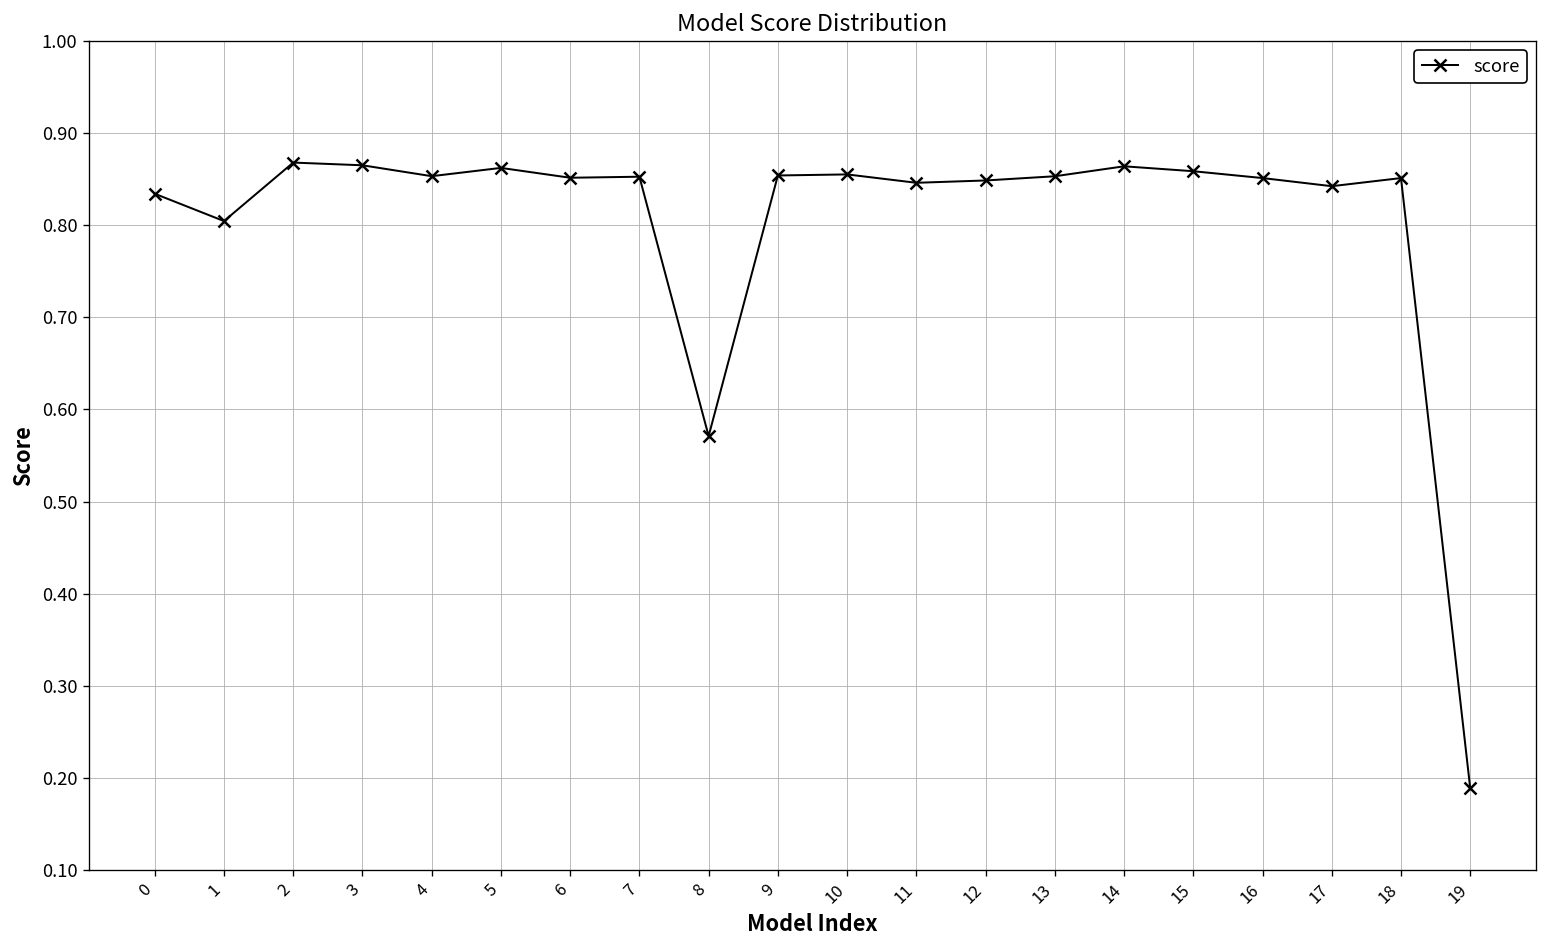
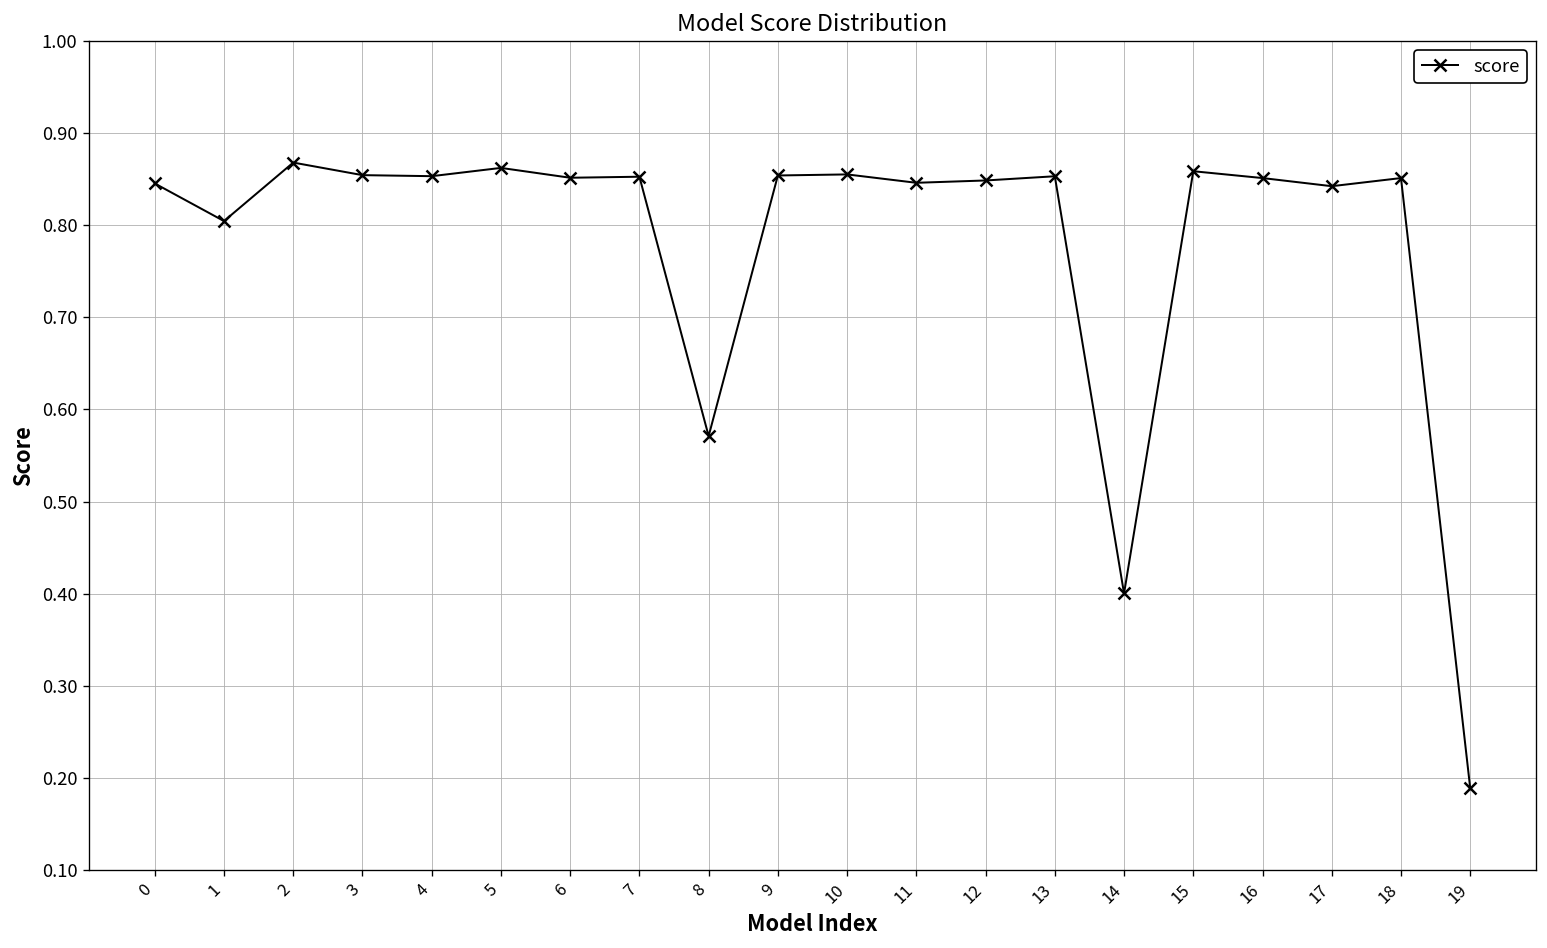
0: 0.83 -> 0.85
3: 0.87 -> 0.85
14: 0.86 -> 0.40
